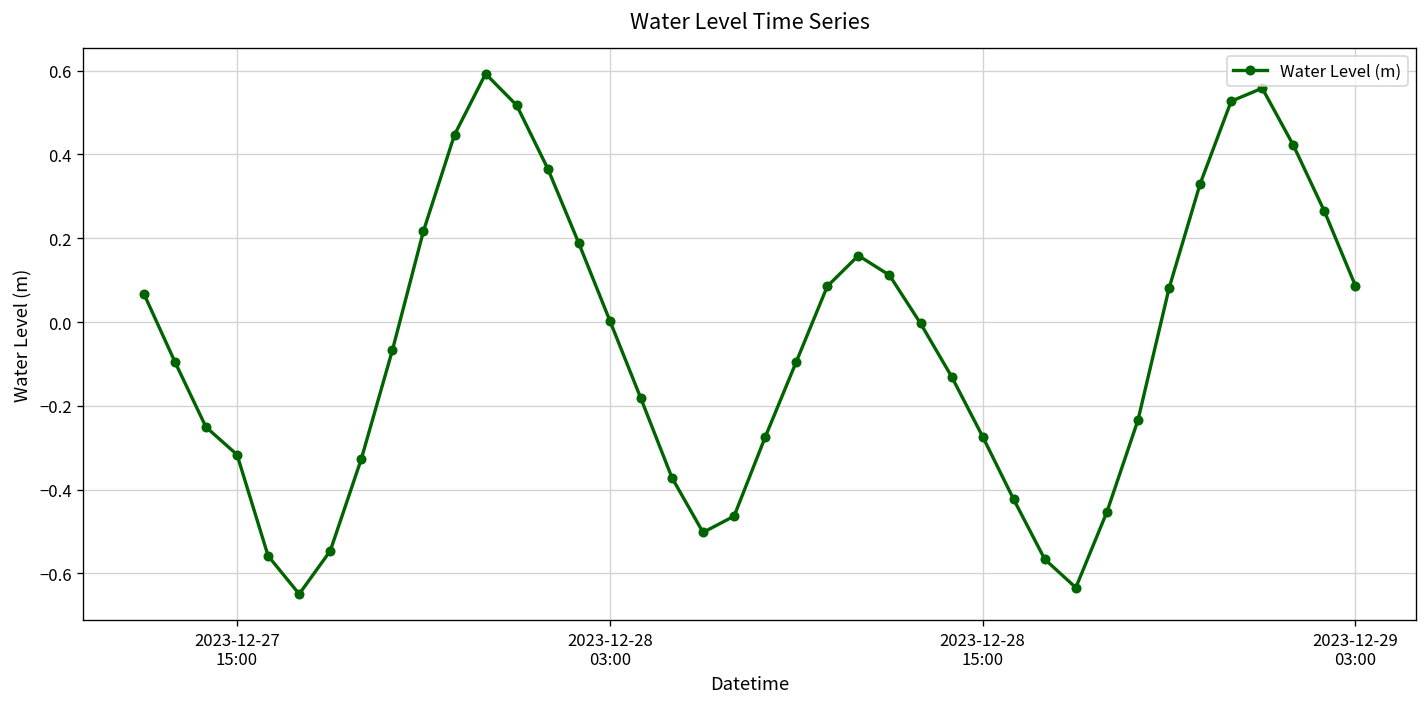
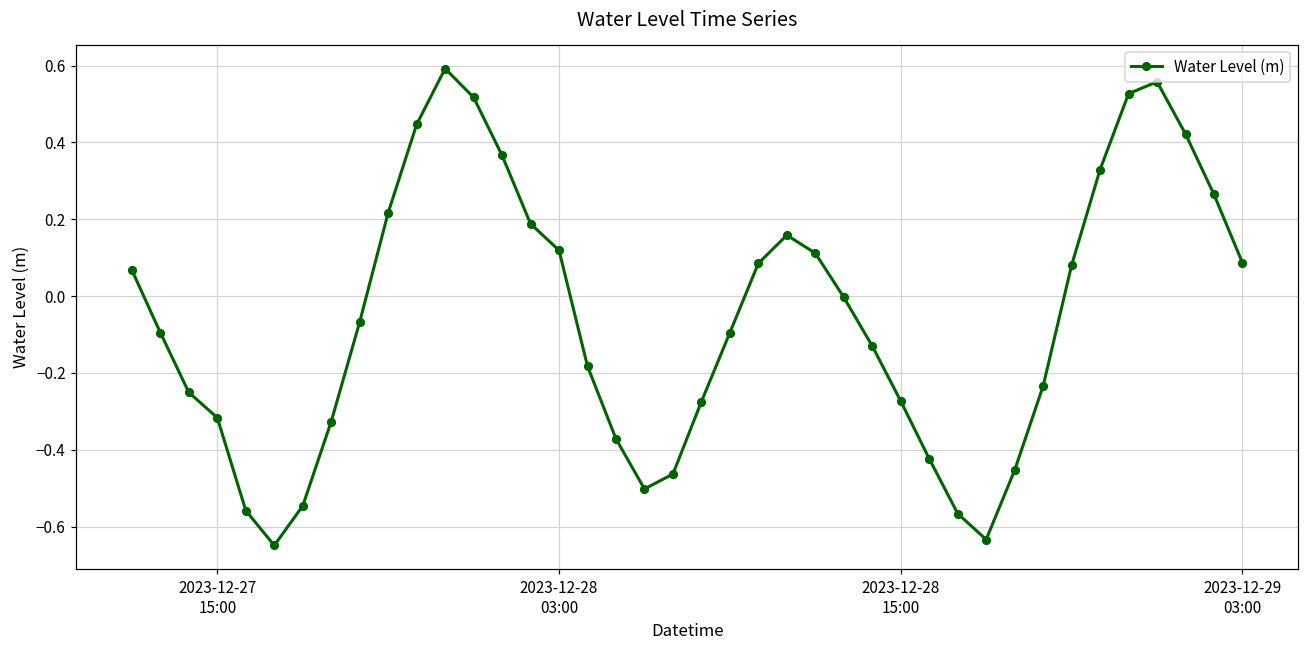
2023-12-28 03:00: 0.00 -> 0.12
